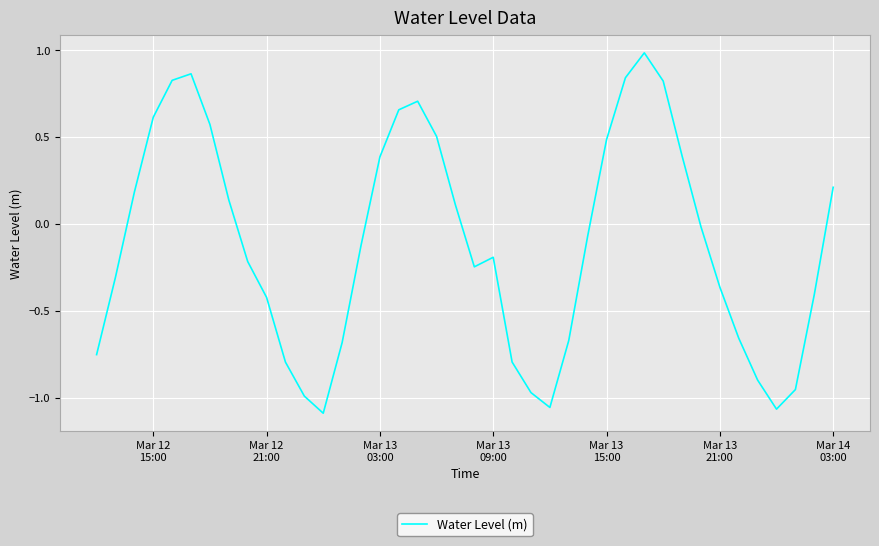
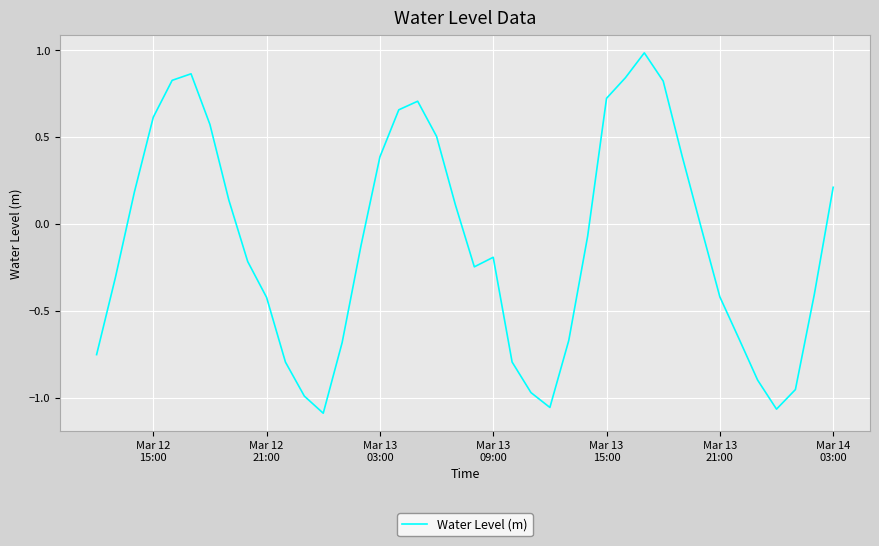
Mar 13 15:00: 0.49 -> 0.72
Mar 13 21:00: -0.36 -> -0.42
